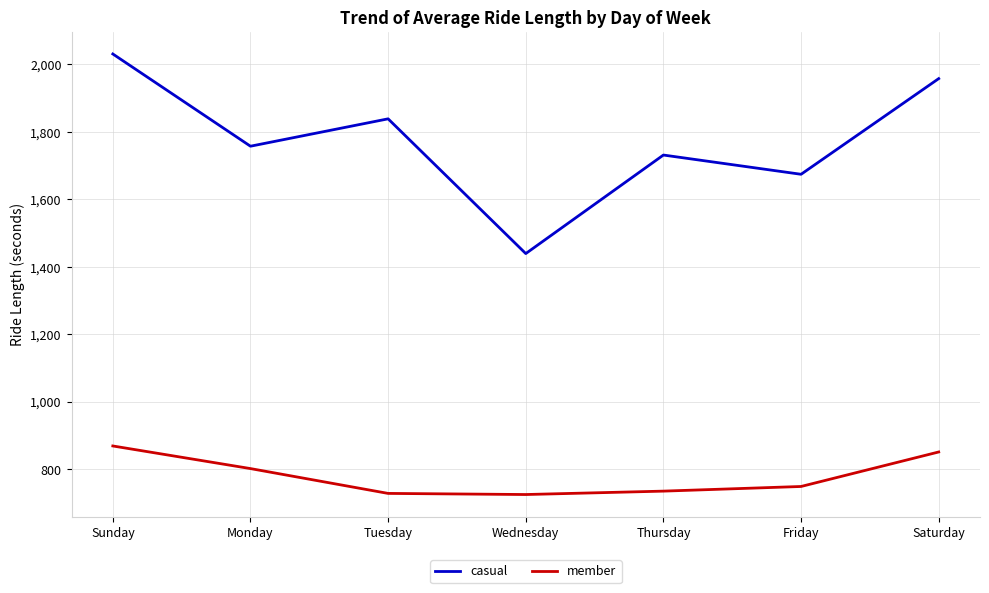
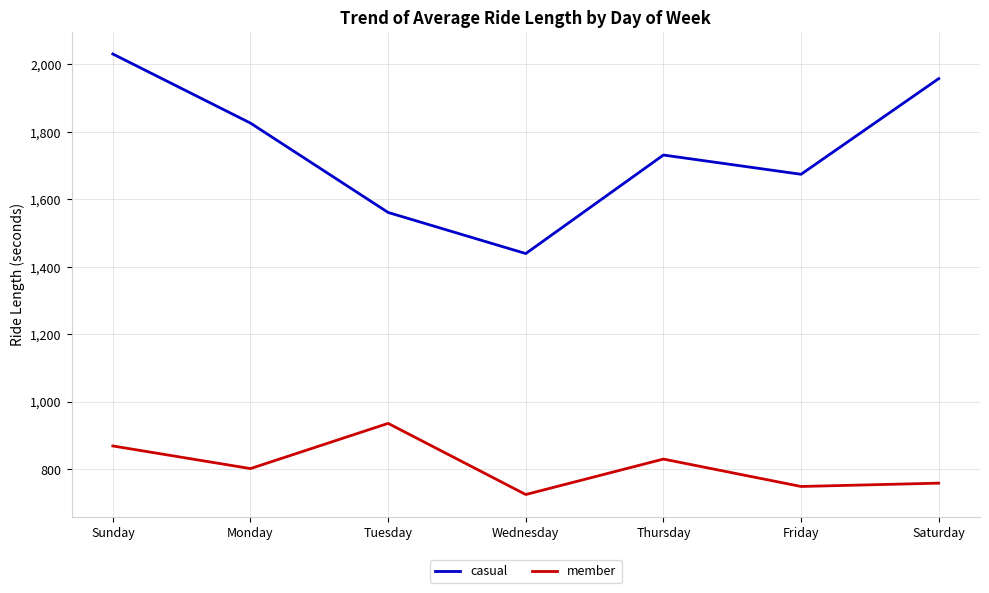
casual, Monday: 1,760 -> 1,830
casual, Tuesday: 1,840 -> 1,560
member, Tuesday: 730 -> 940
member, Thursday: 730 -> 830
member, Saturday: 850 -> 760
